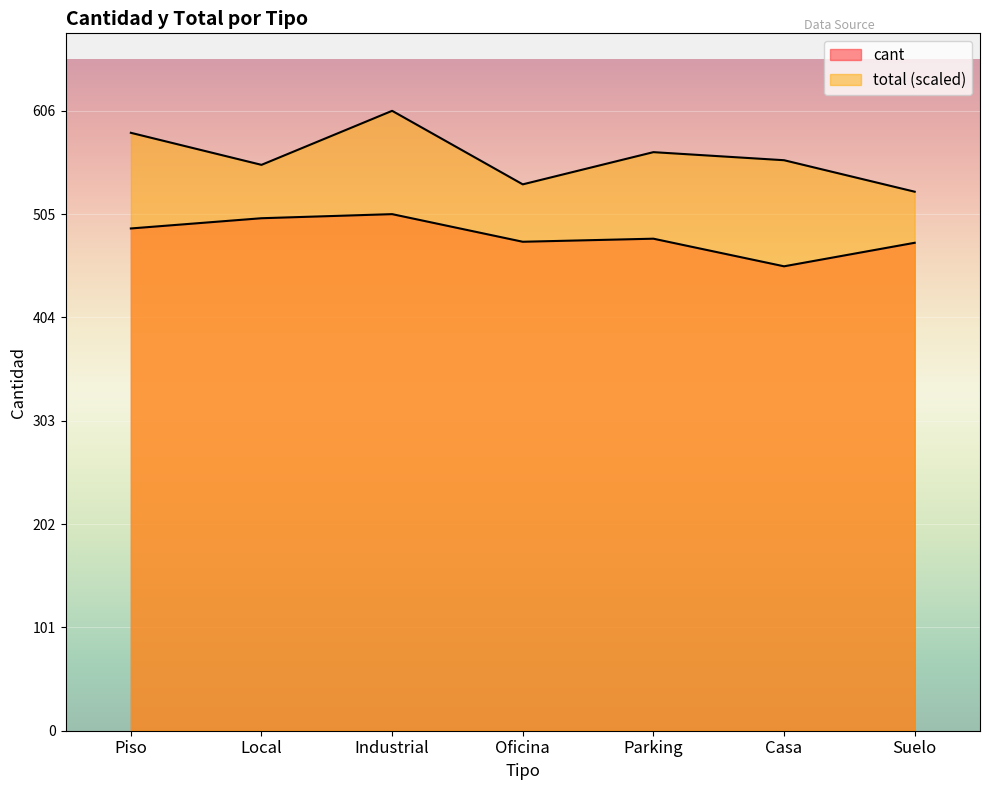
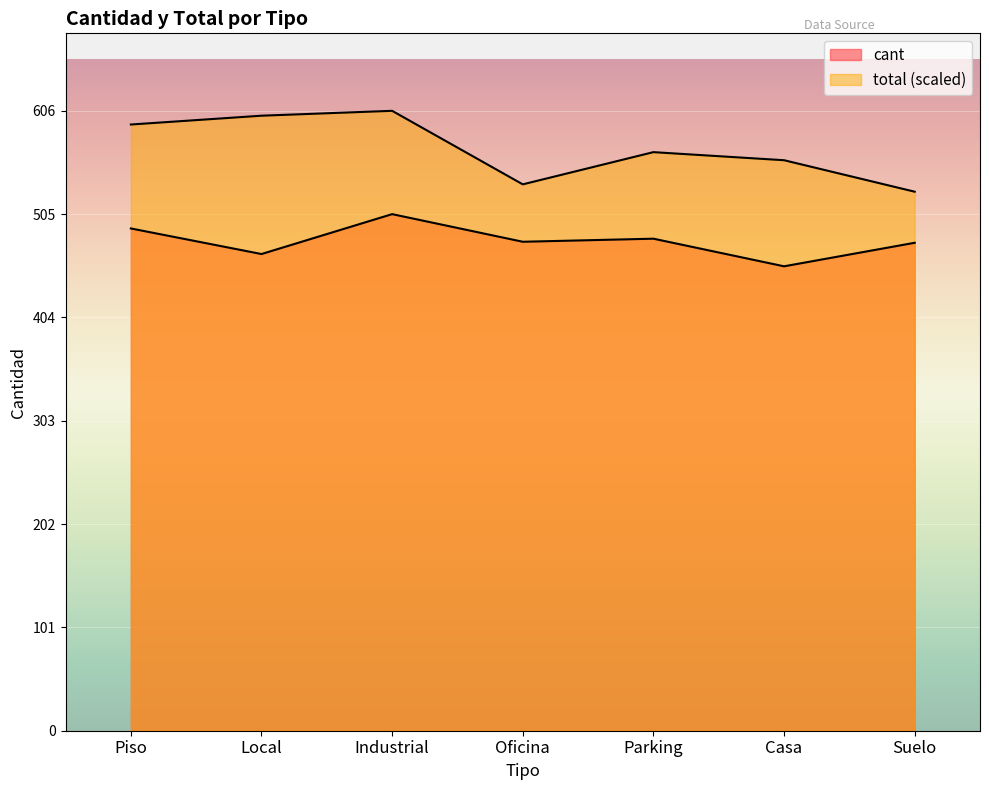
total (scaled), Piso: 585 -> 593
cant, Local: 501 -> 466
total (scaled), Local: 553 -> 601
